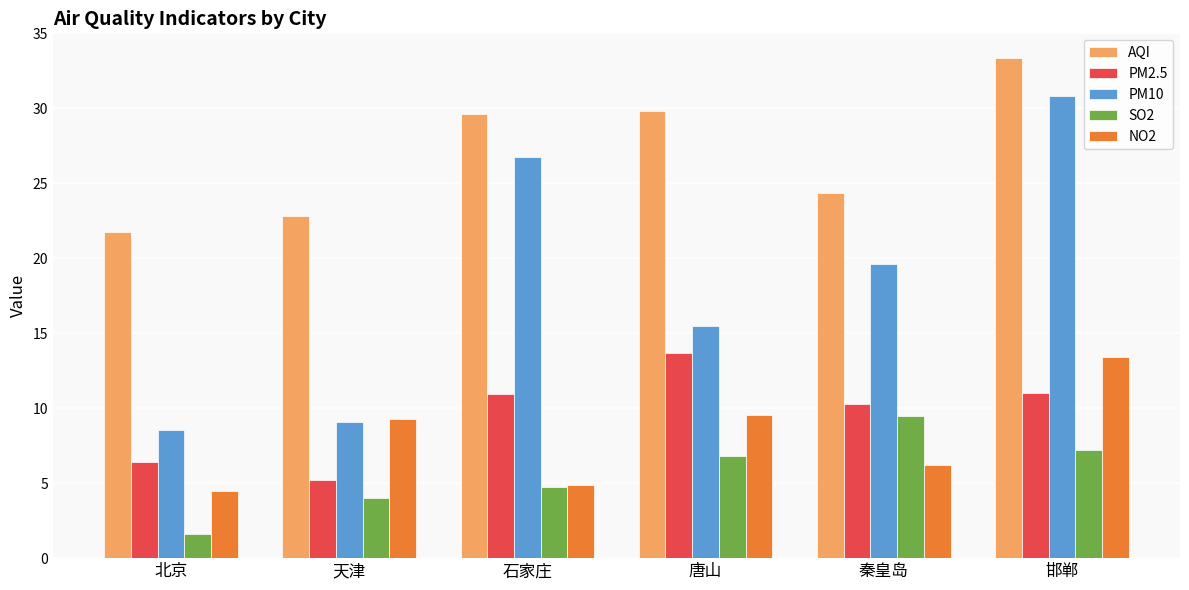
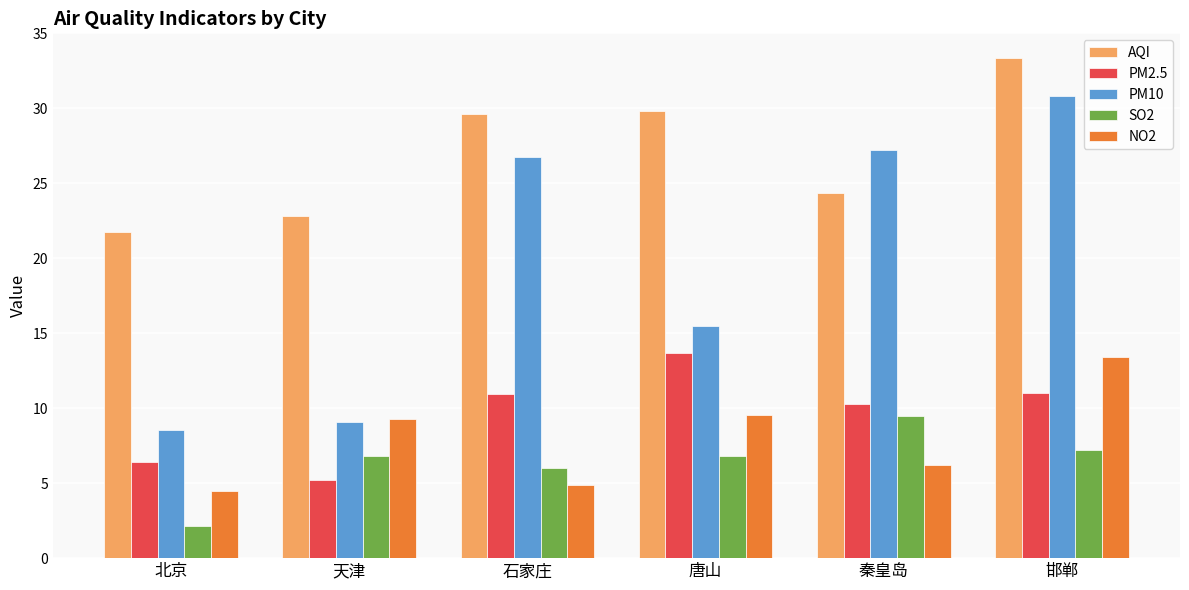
SO2, 北京: 1.6 -> 2.2
SO2, 天津: 4.0 -> 6.8
SO2, 石家庄: 4.8 -> 6.0
PM10, 秦皇岛: 19.7 -> 27.3
